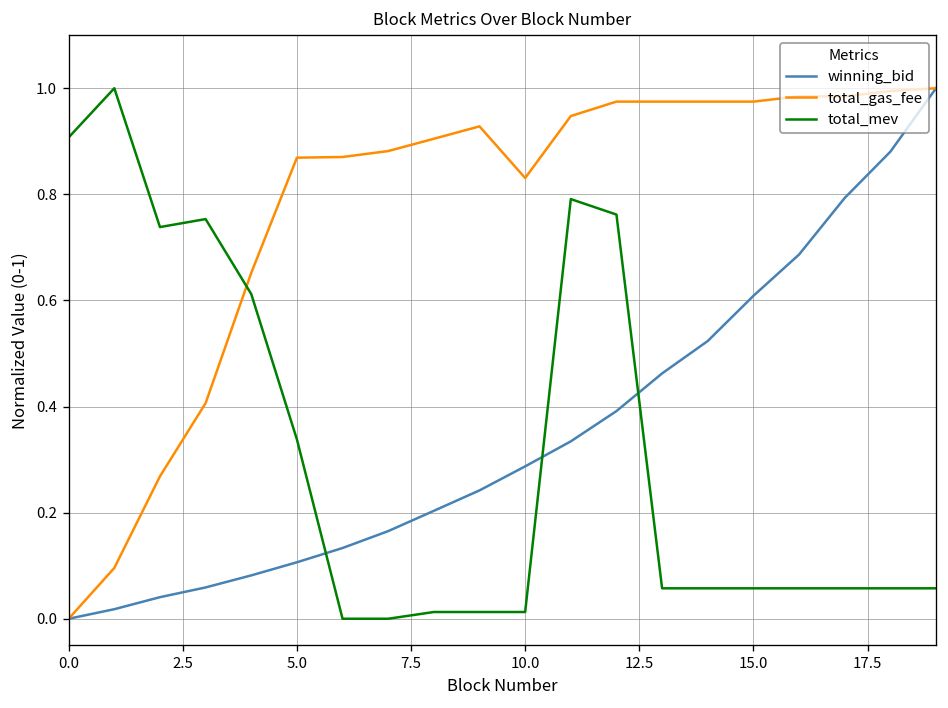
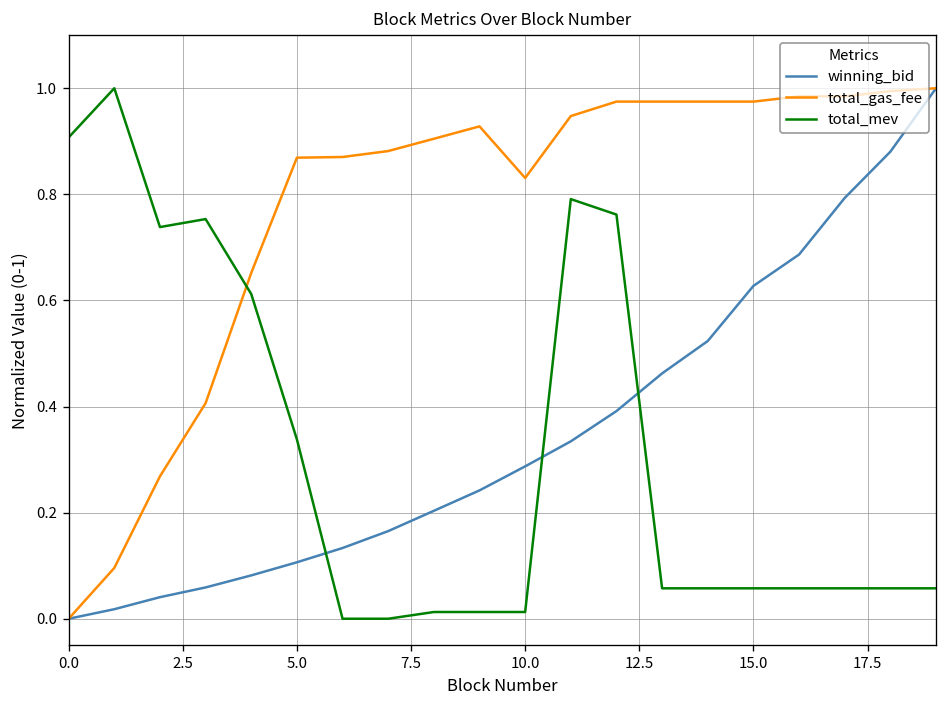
winning_bid, 15.0: 0.61 -> 0.63
